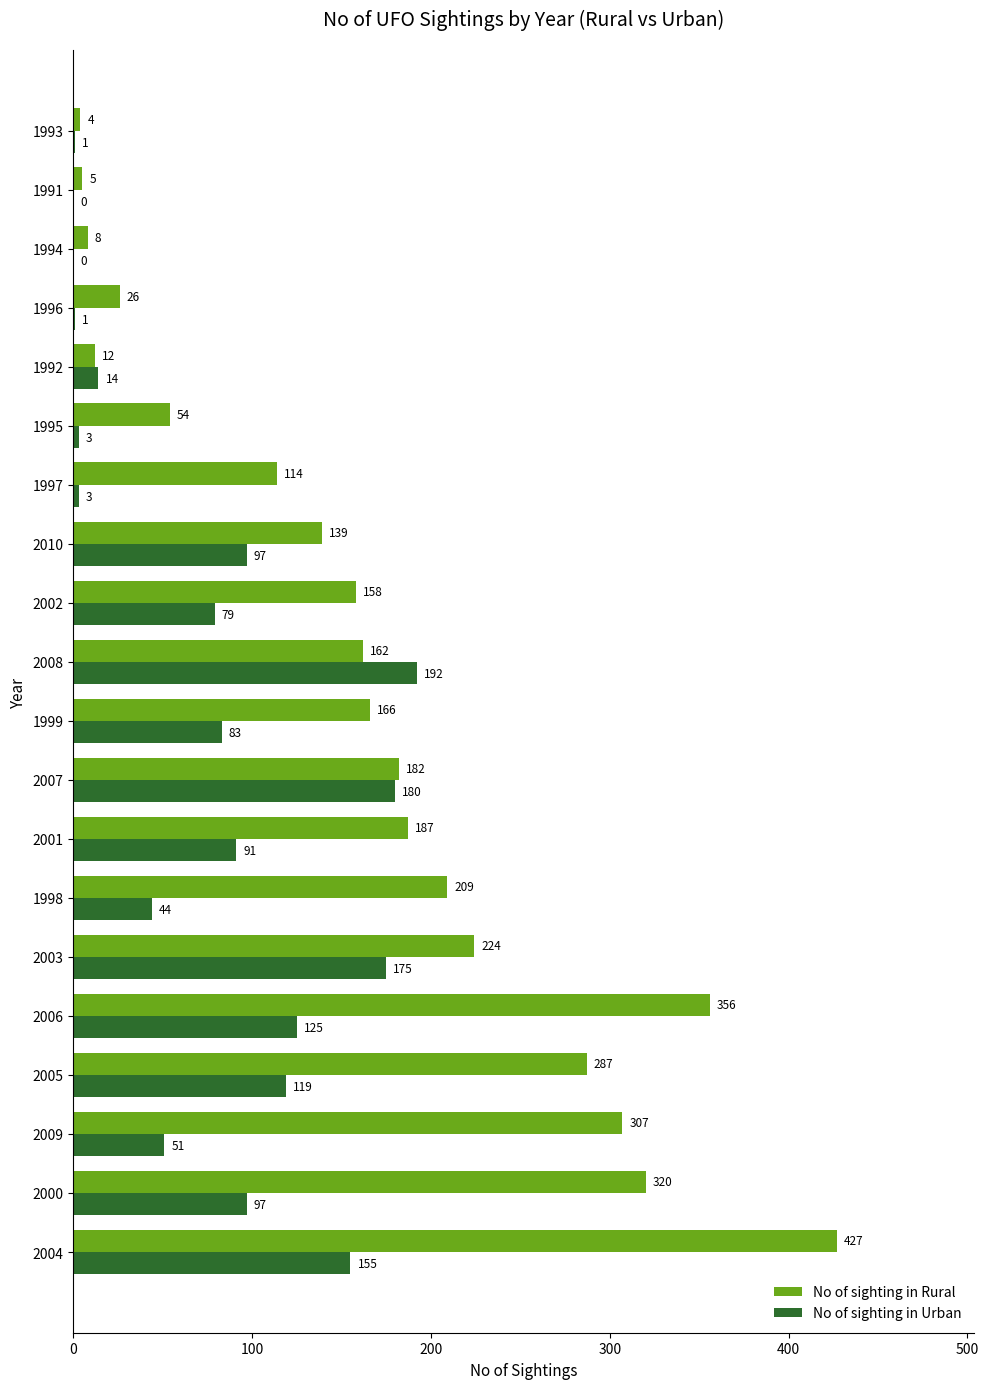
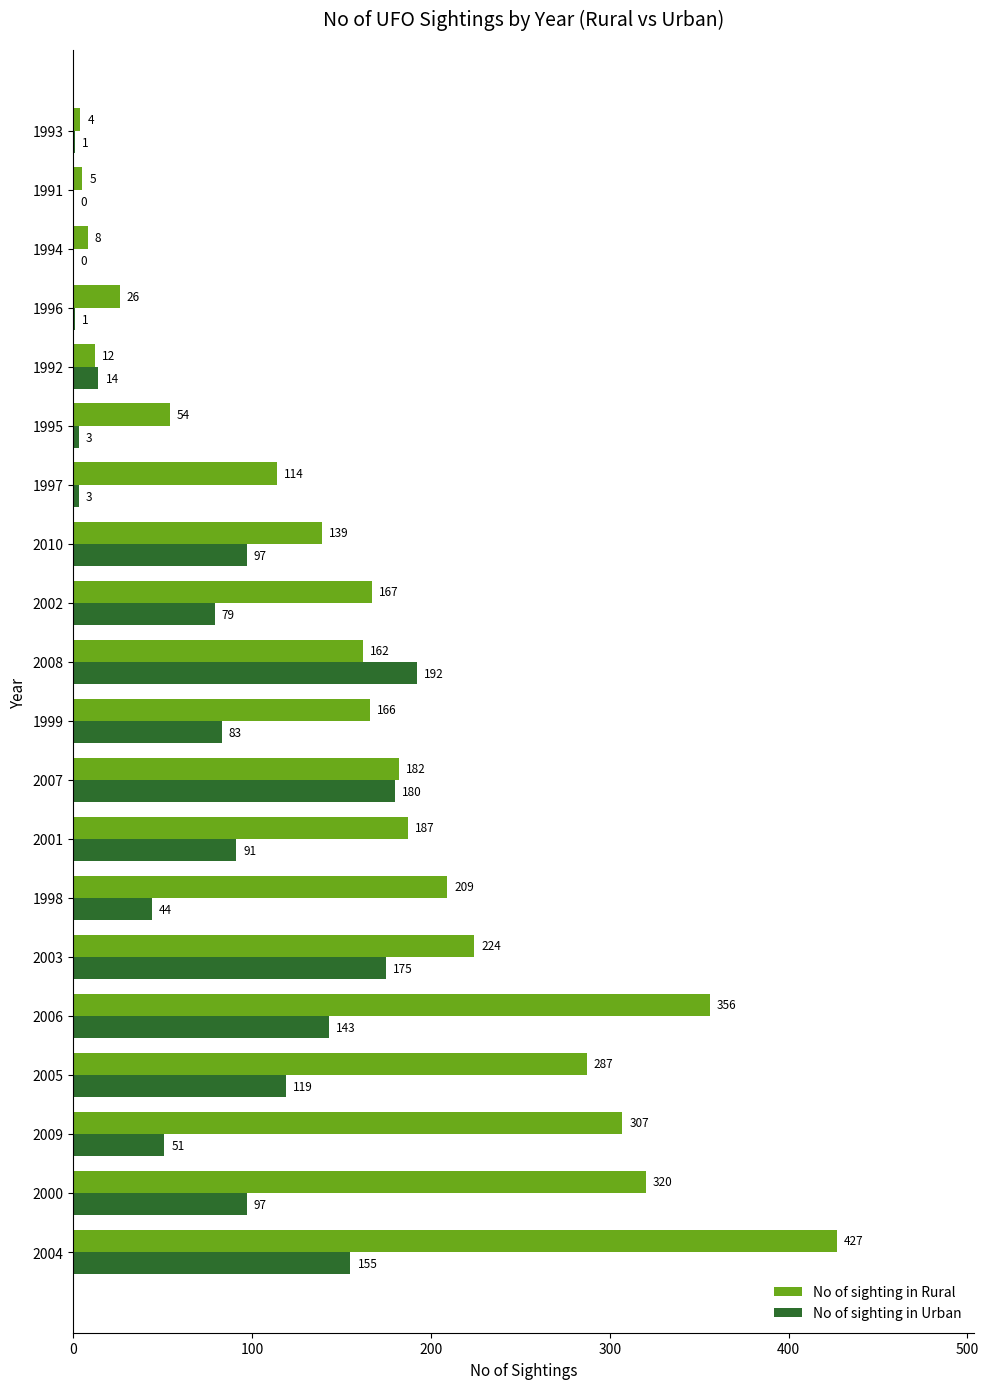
No of sighting in Rural, 2002: 158 -> 167
No of sighting in Urban, 2006: 125 -> 143
